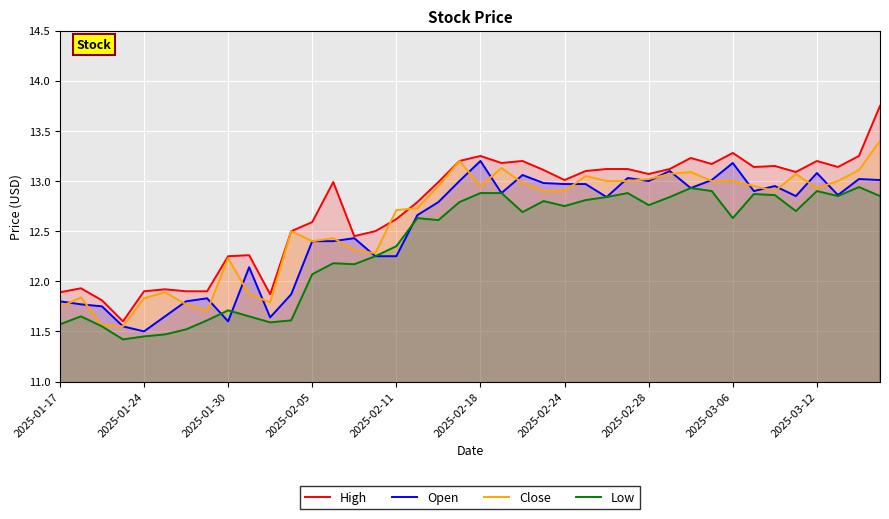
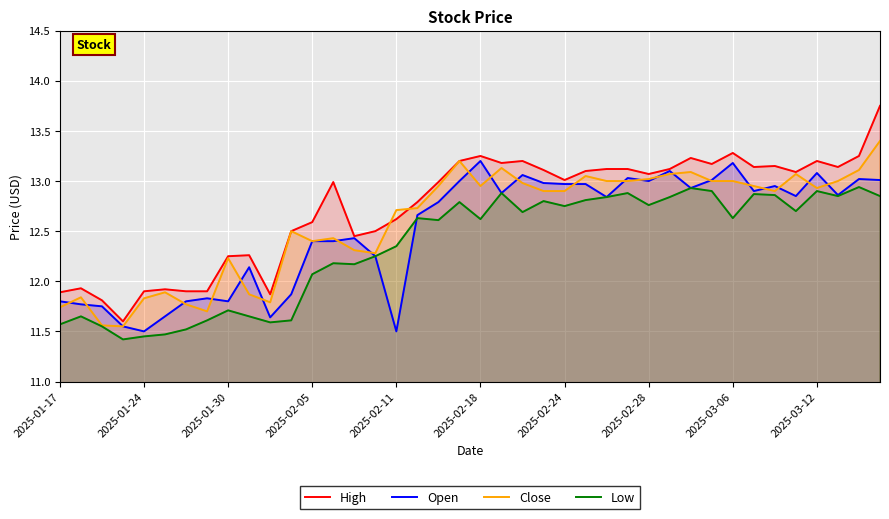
Open, 2025-01-30: 11.6 -> 11.8
Open, 2025-02-11: 12.25 -> 11.50
Low, 2025-02-18: 12.88 -> 12.62
